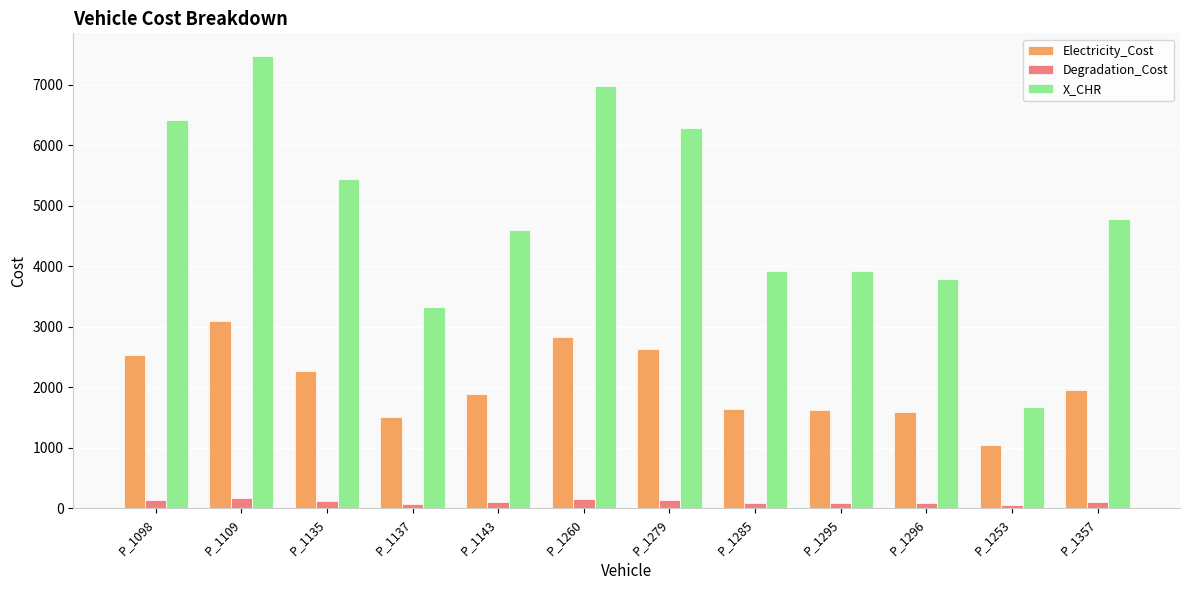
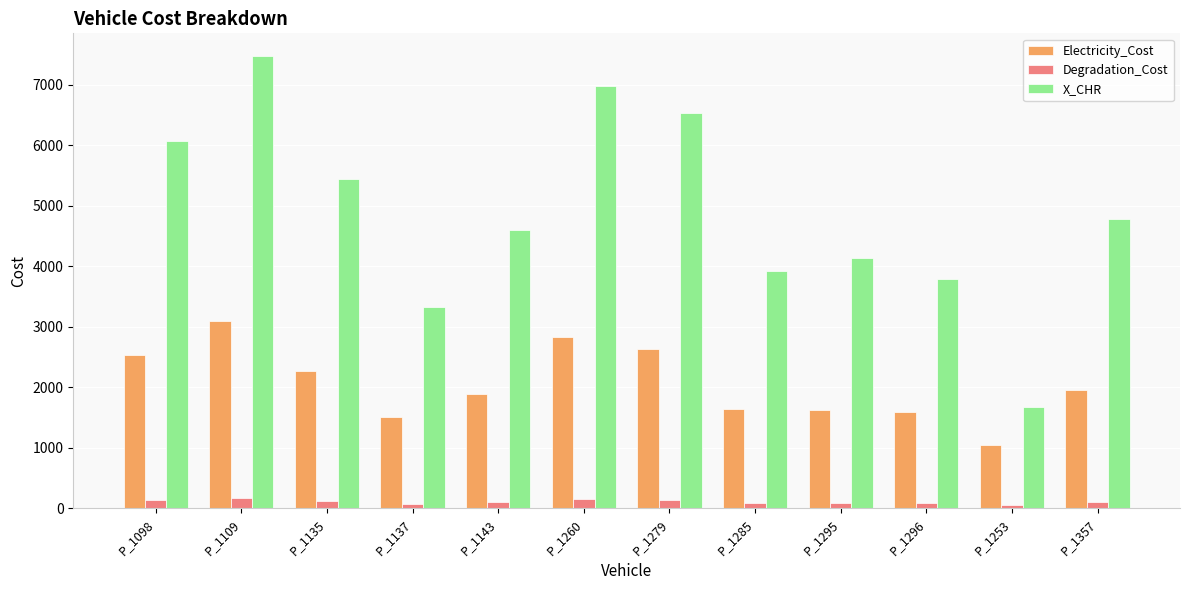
X_CHR, P_1098: 6400 -> 6100
X_CHR, P_1279: 6300 -> 6500
X_CHR, P_1295: 3900 -> 4100
